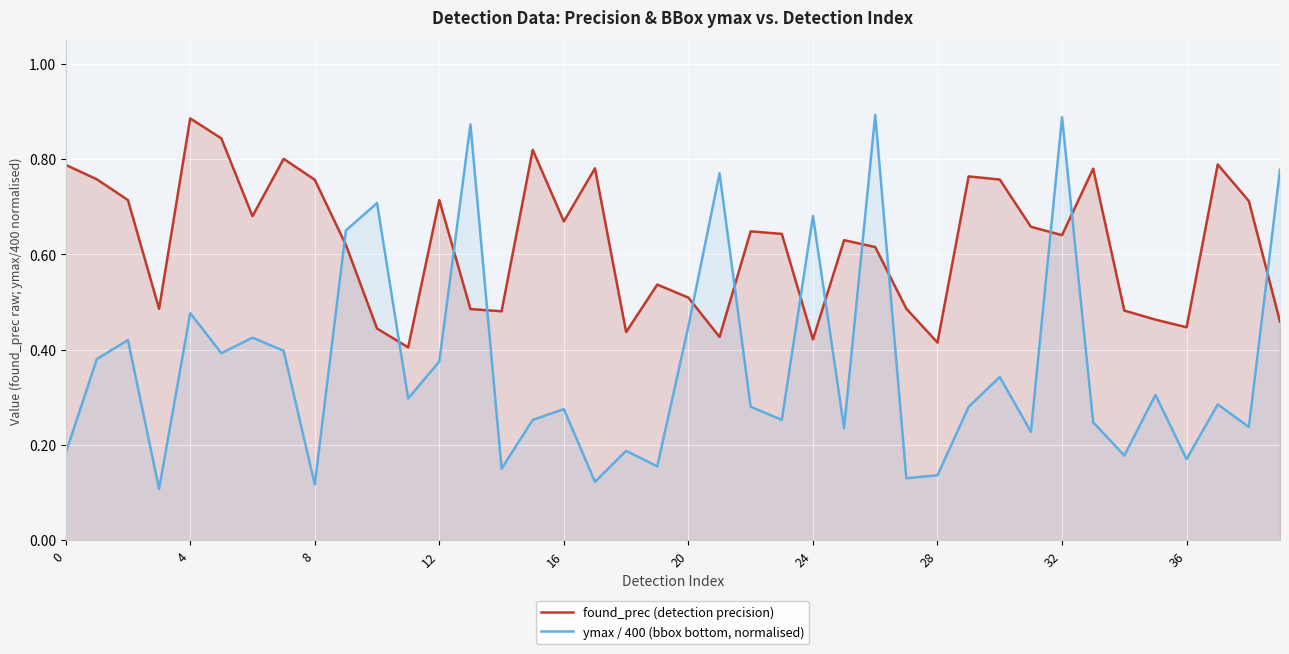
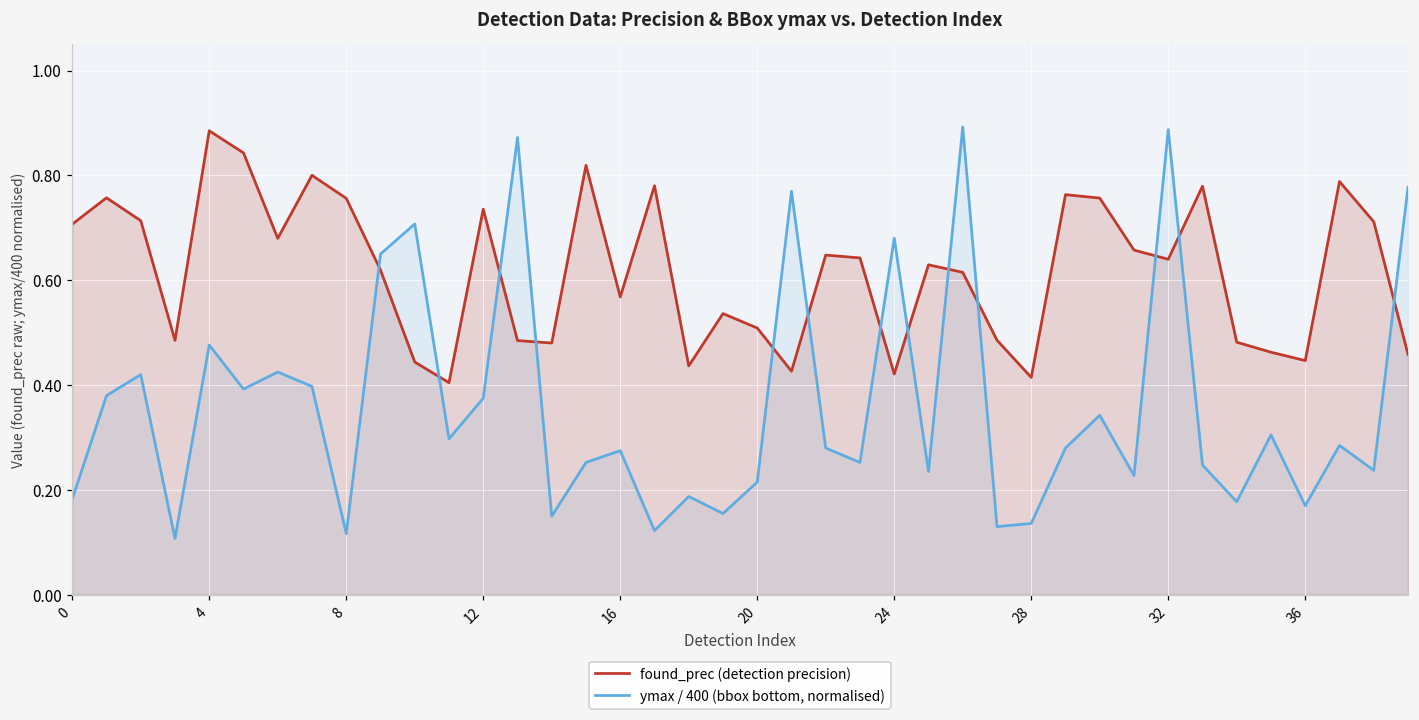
found_prec (detection precision), 0: 0.79 -> 0.71
found_prec (detection precision), 12: 0.71 -> 0.74
found_prec (detection precision), 16: 0.67 -> 0.57
ymax / 400 (bbox bottom, normalised), 20: 0.45 -> 0.22
